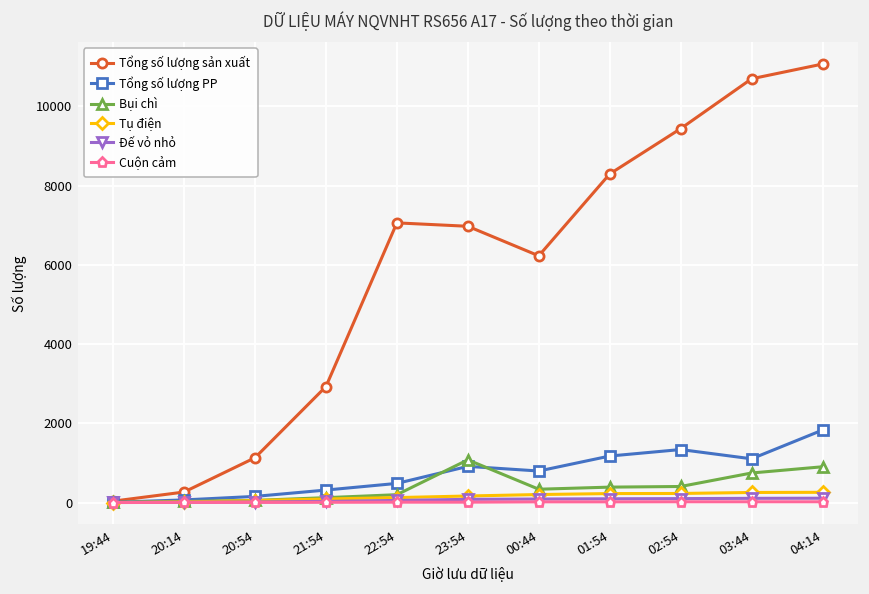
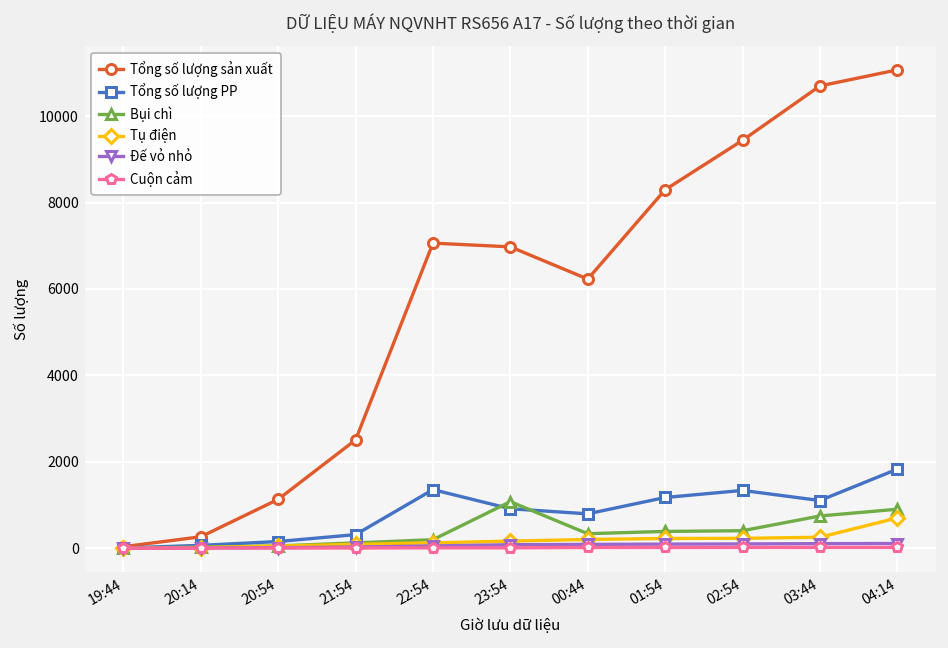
Tổng số lượng sản xuất, 21:54: 2900 -> 2500
Tổng số lượng PP, 22:54: 500 -> 1400
Tụ điện, 04:14: 300 -> 700
